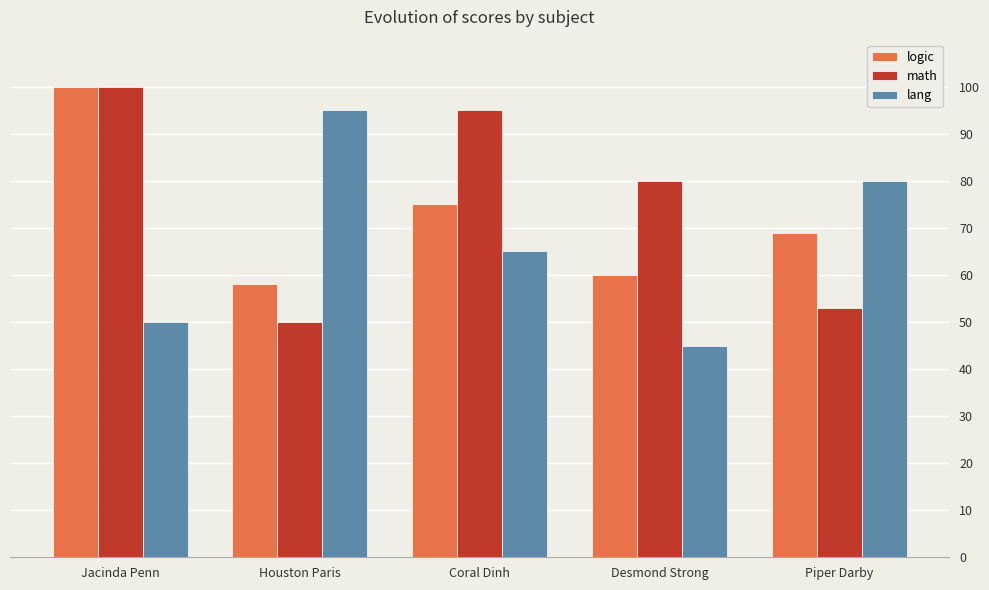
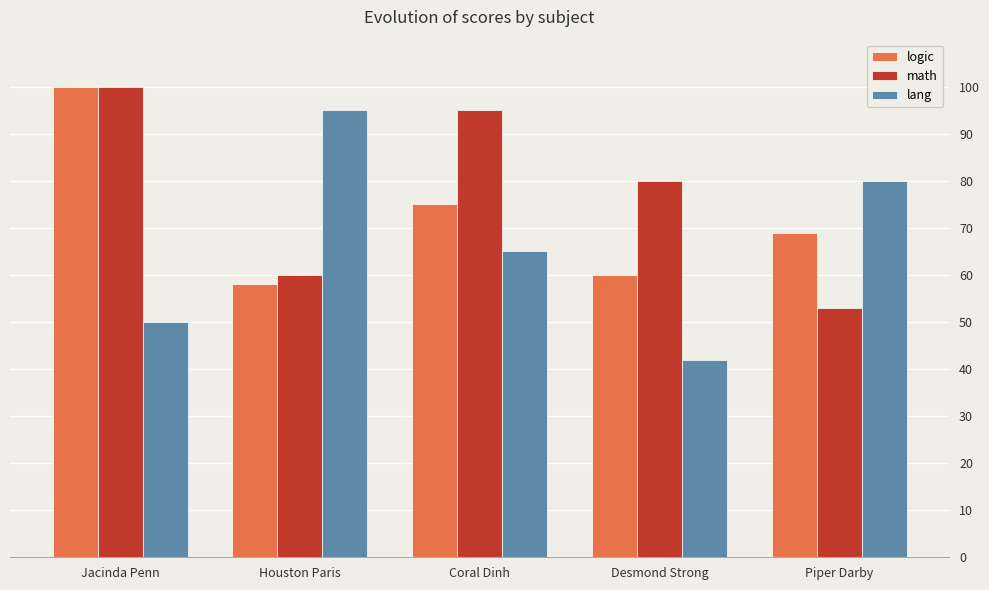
math, Houston Paris: 50 -> 60
lang, Desmond Strong: 45 -> 42
